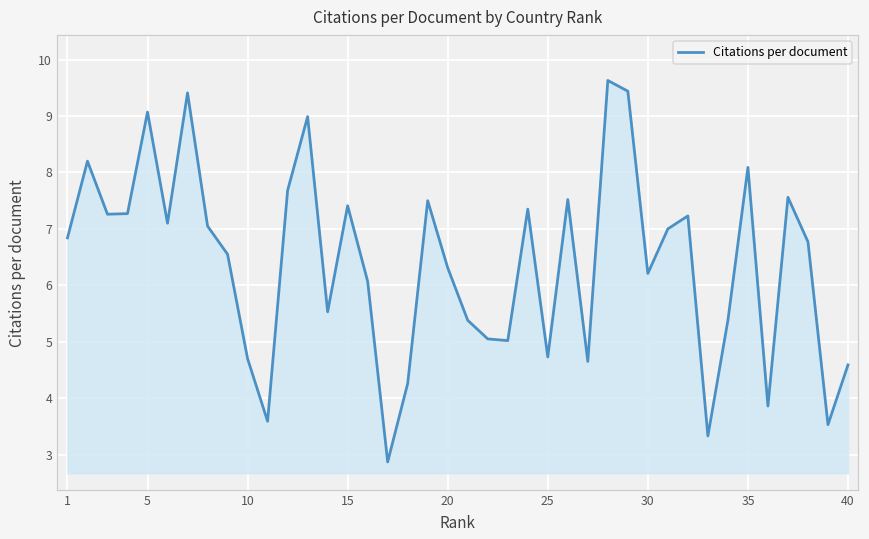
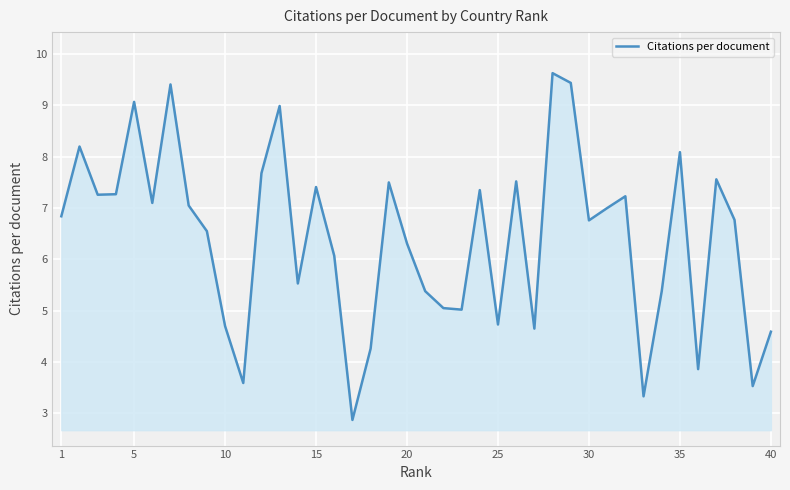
30: 6.2 -> 6.8
